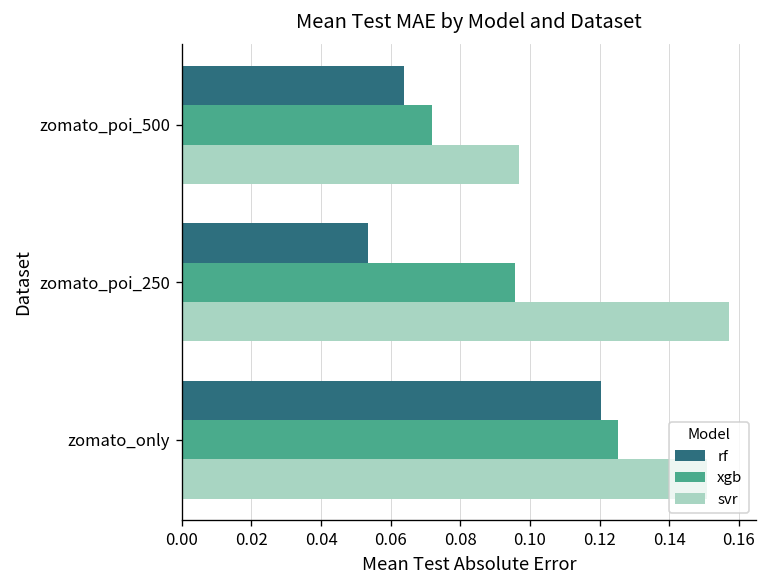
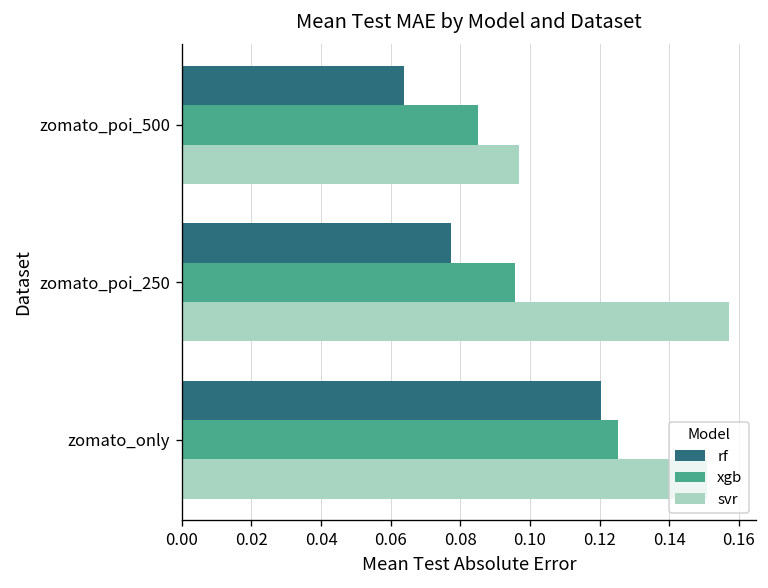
xgb, zomato_poi_500: 0.072 -> 0.085
rf, zomato_poi_250: 0.053 -> 0.077
